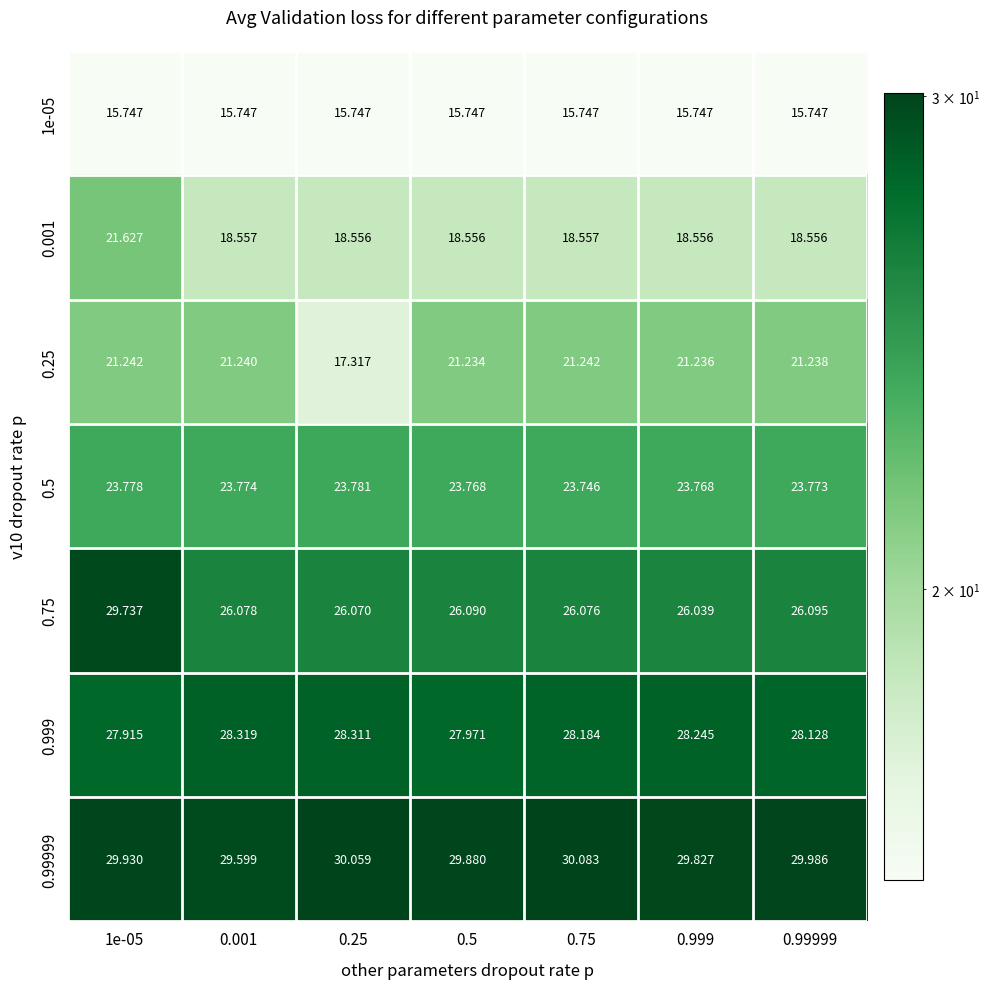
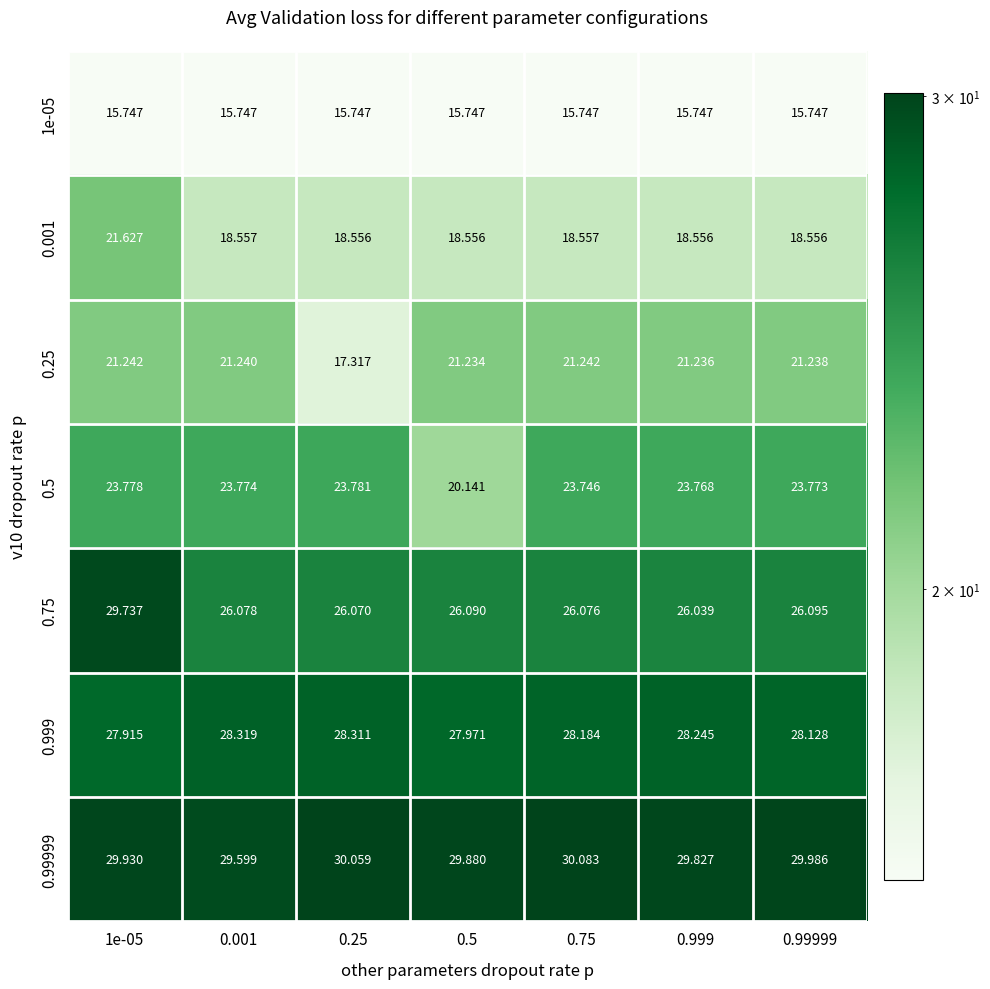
0.5, 0.5: 23.768 -> 20.141
